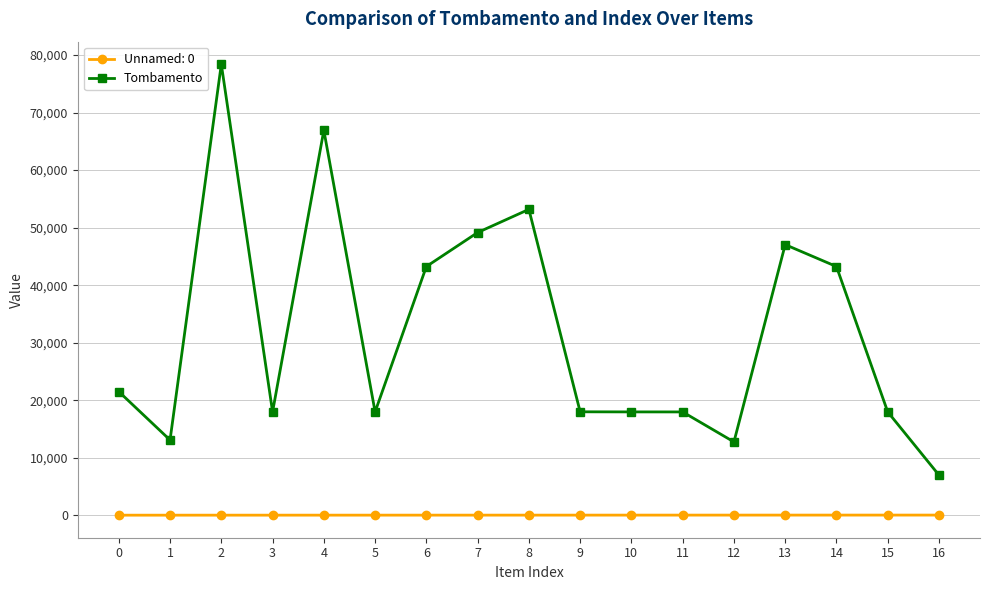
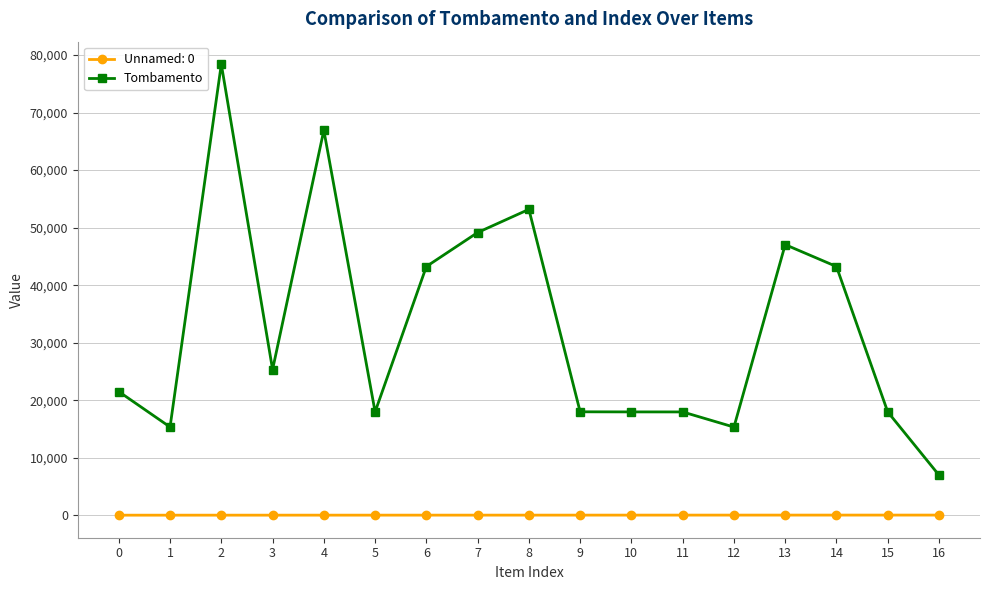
Tombamento, 1: 13,000 -> 15,000
Tombamento, 3: 18,000 -> 25,000
Tombamento, 12: 13,000 -> 15,000
